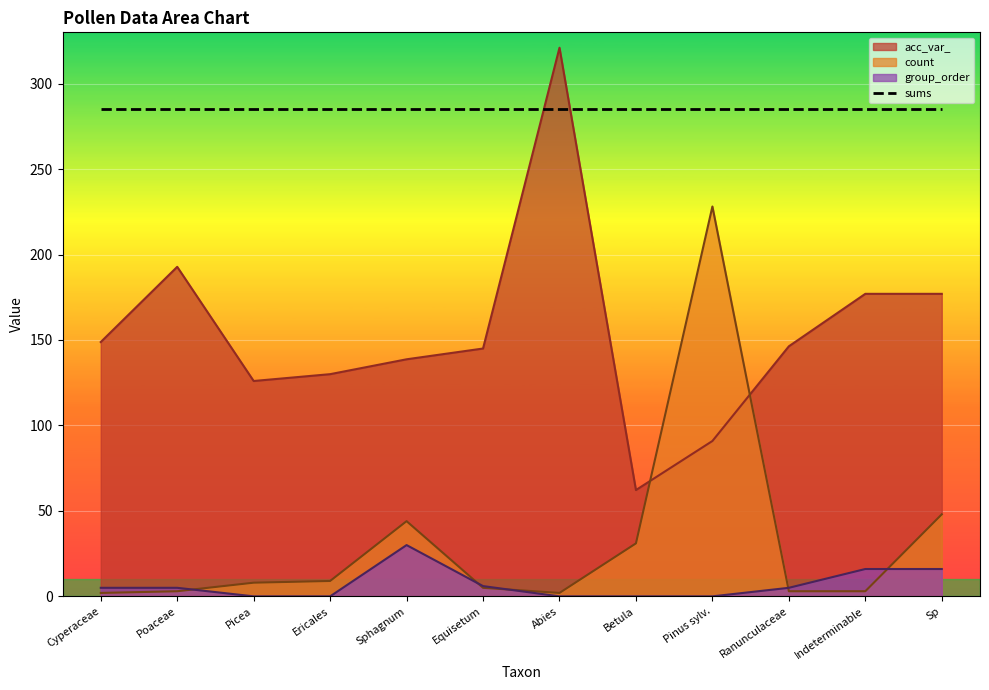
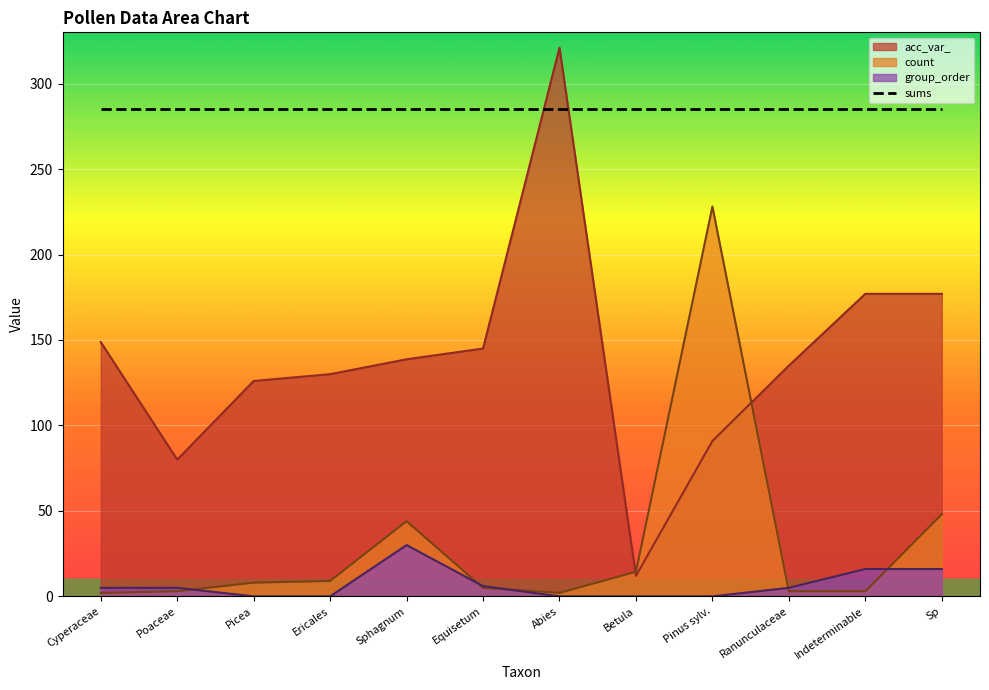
acc_var_, Poaceae: 193 -> 80
acc_var_, Betula: 62 -> 12
count, Betula: 31 -> 14
acc_var_, Ranunculaceae: 146 -> 135
